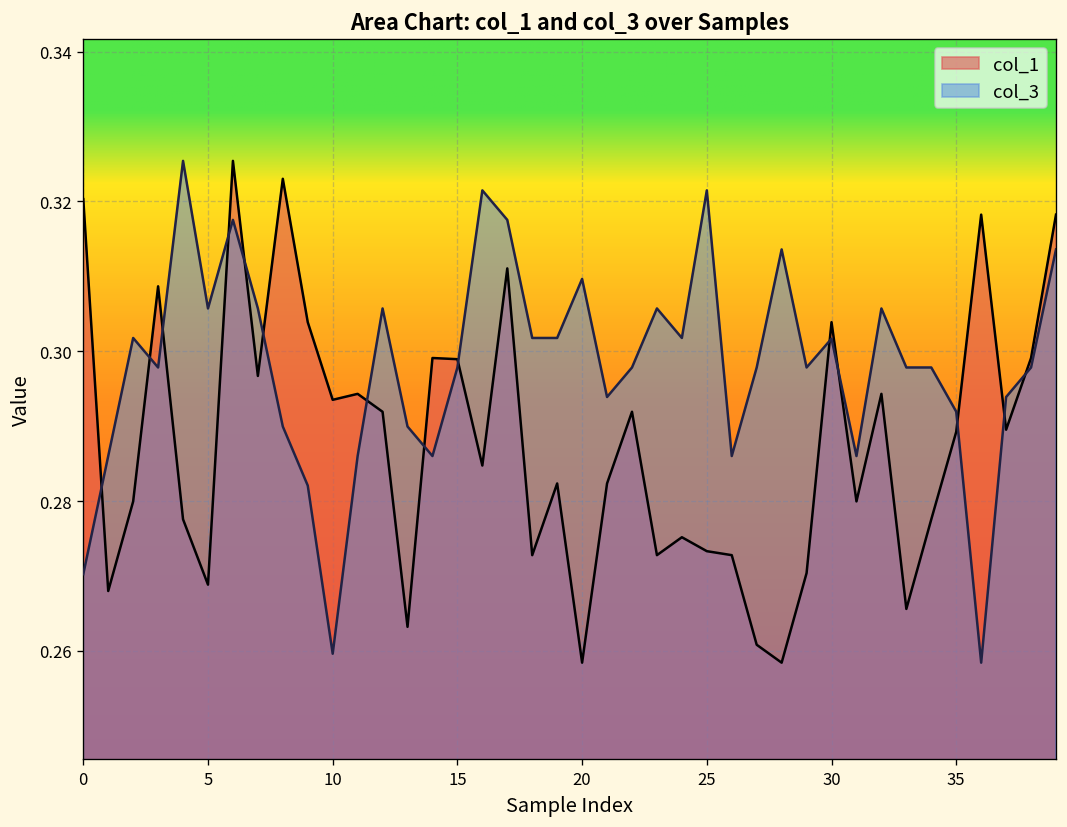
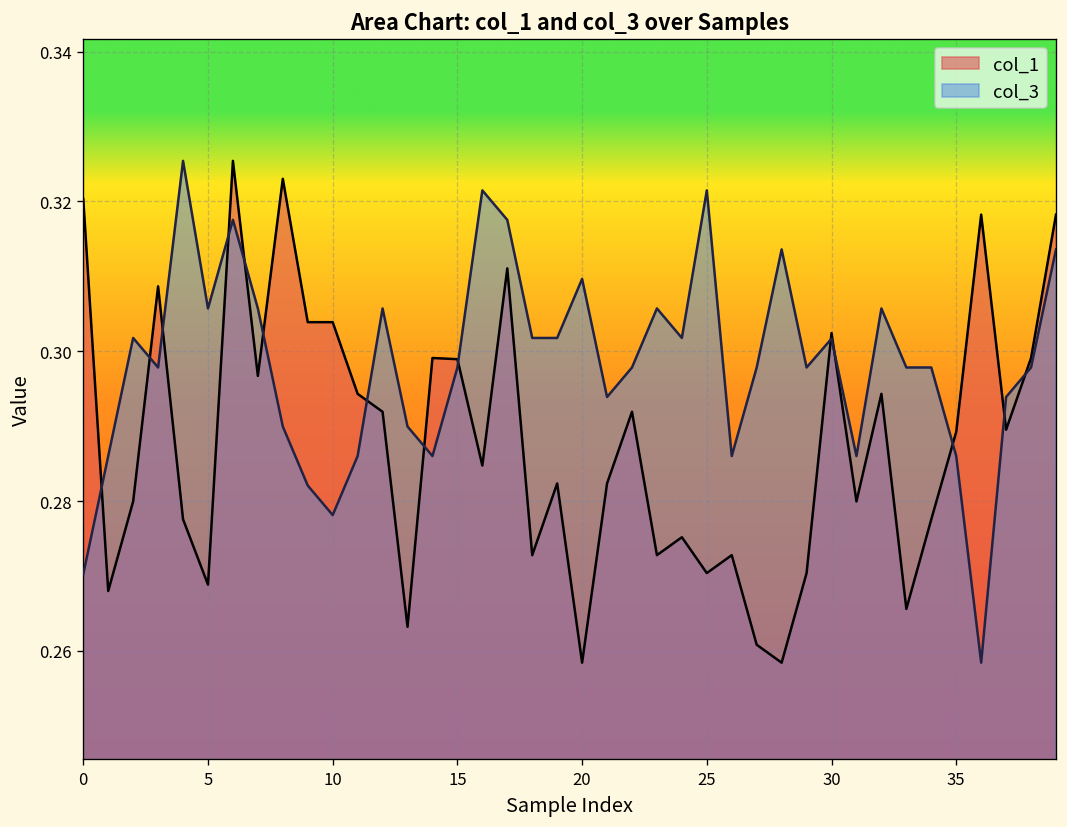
col_1, 10: 0.294 -> 0.304
col_3, 10: 0.260 -> 0.278
col_1, 25: 0.273 -> 0.270
col_1, 30: 0.304 -> 0.302
col_3, 35: 0.292 -> 0.286
